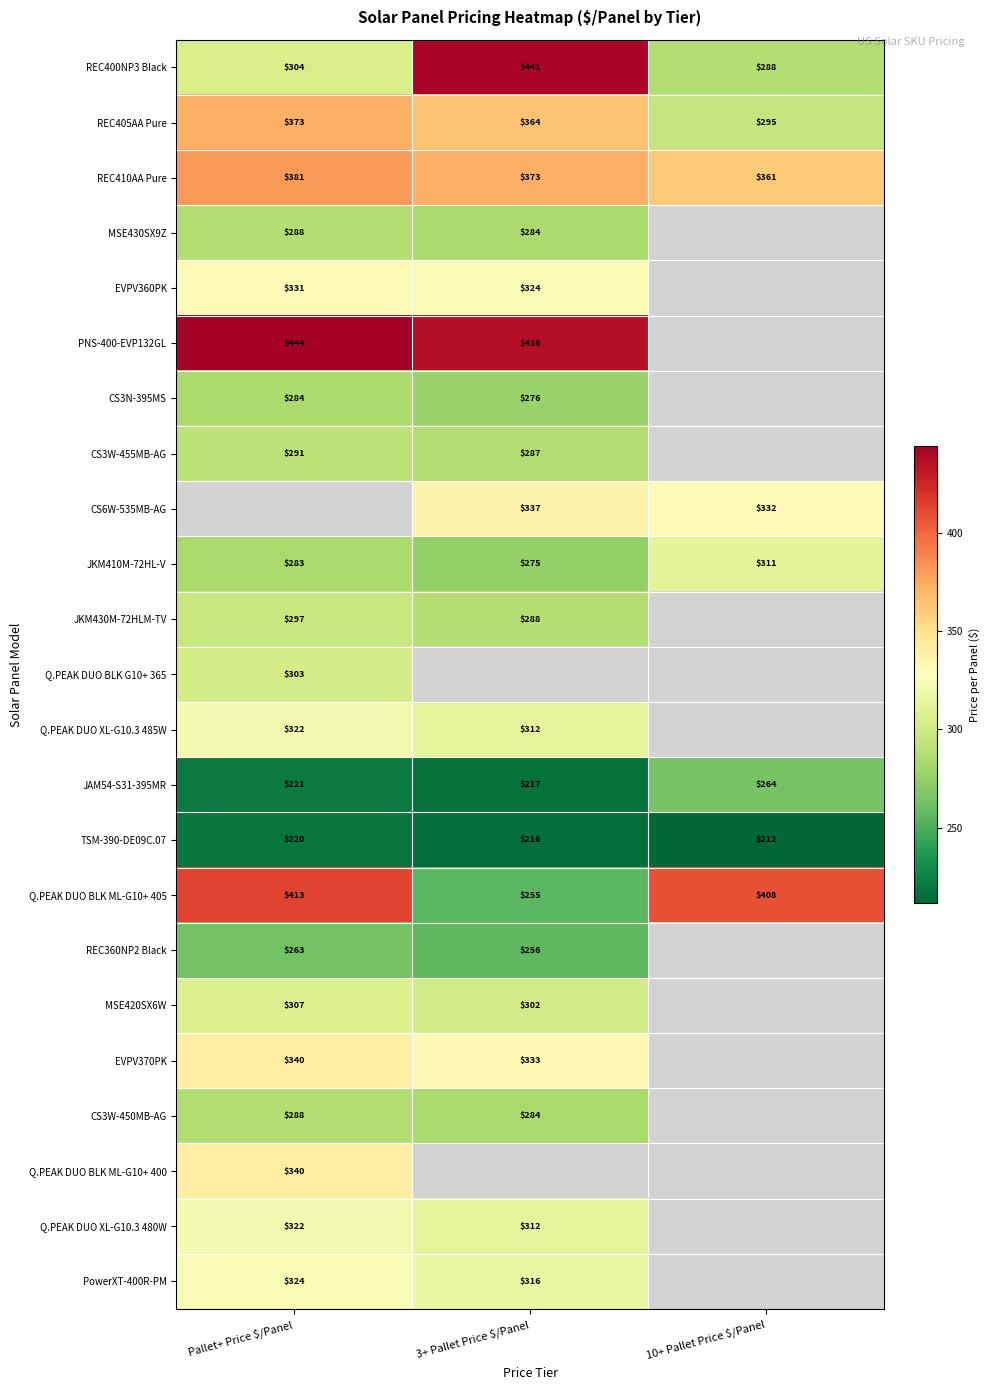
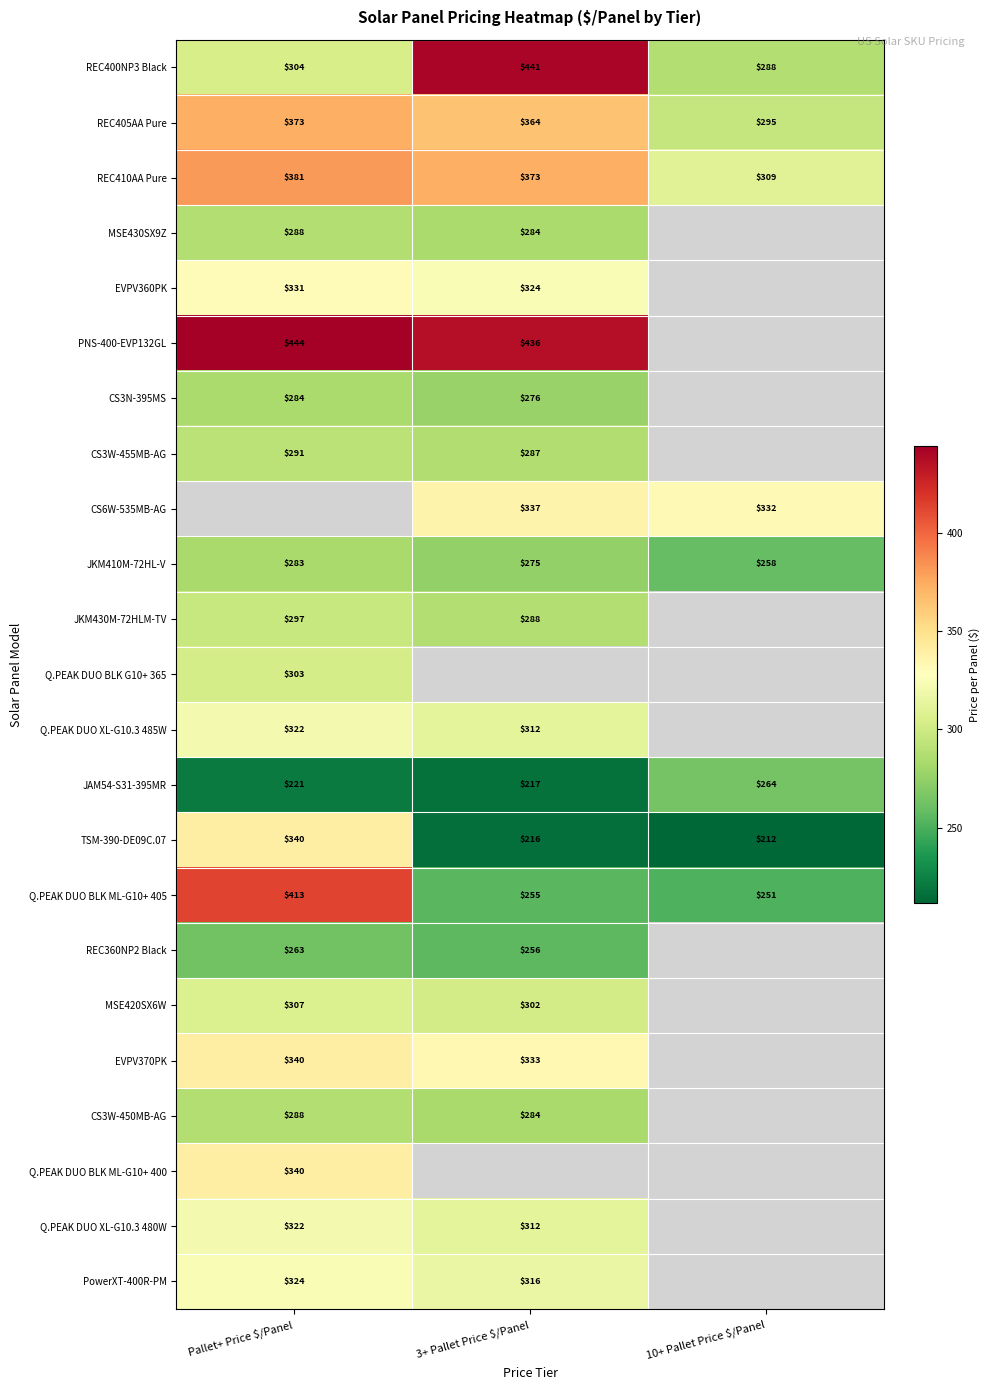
REC410AA Pure, 10+ Pallet Price $/Panel: $361 -> $309
JKM410M-72HL-V, 10+ Pallet Price $/Panel: $311 -> $258
TSM-390-DE09C.07, Pallet+ Price $/Panel: $220 -> $340
Q.PEAK DUO BLK ML-G10+ 405, 10+ Pallet Price $/Panel: $408 -> $251
